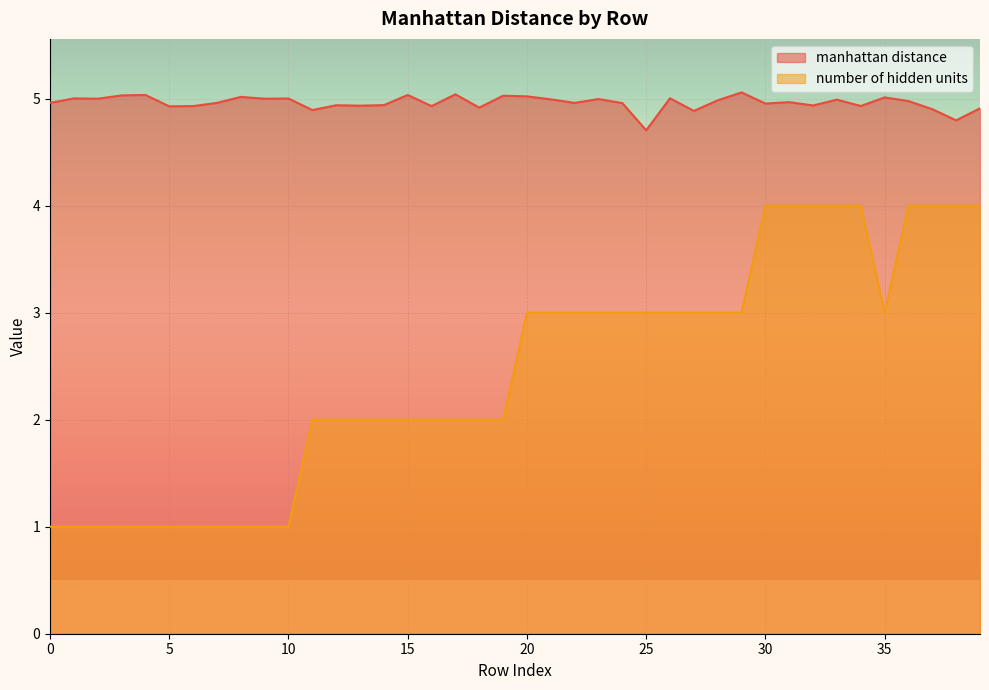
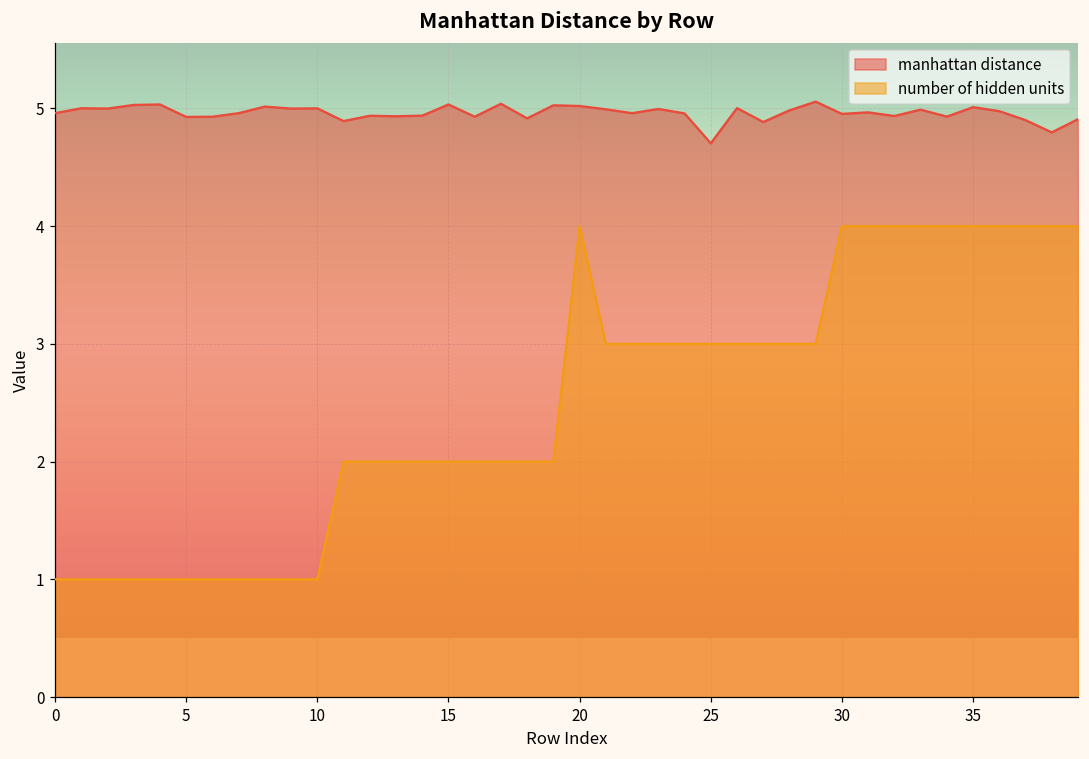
number of hidden units, 20: 3 -> 4
number of hidden units, 35: 3 -> 4
